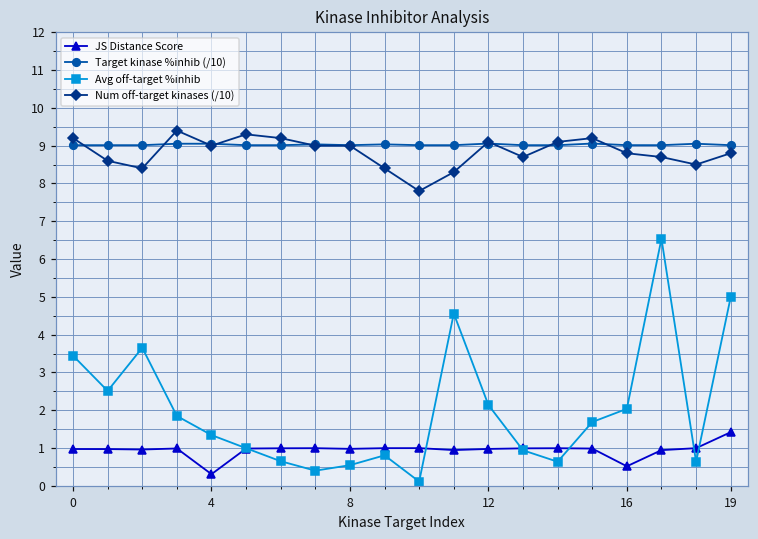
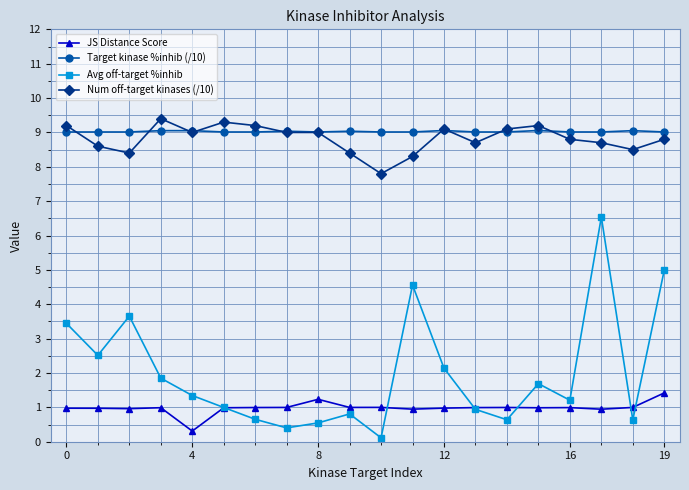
JS Distance Score, 8: 1.0 -> 1.2
JS Distance Score, 16: 0.5 -> 1.0
Avg off-target %inhib, 16: 2.0 -> 1.2
